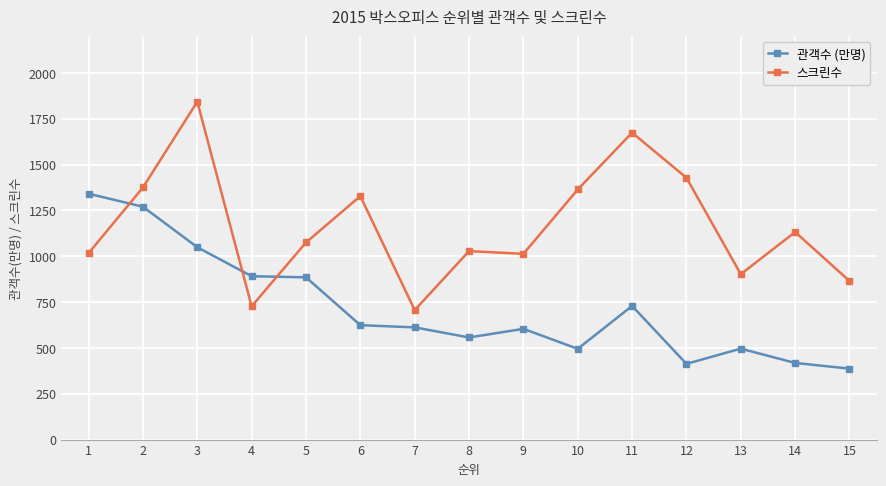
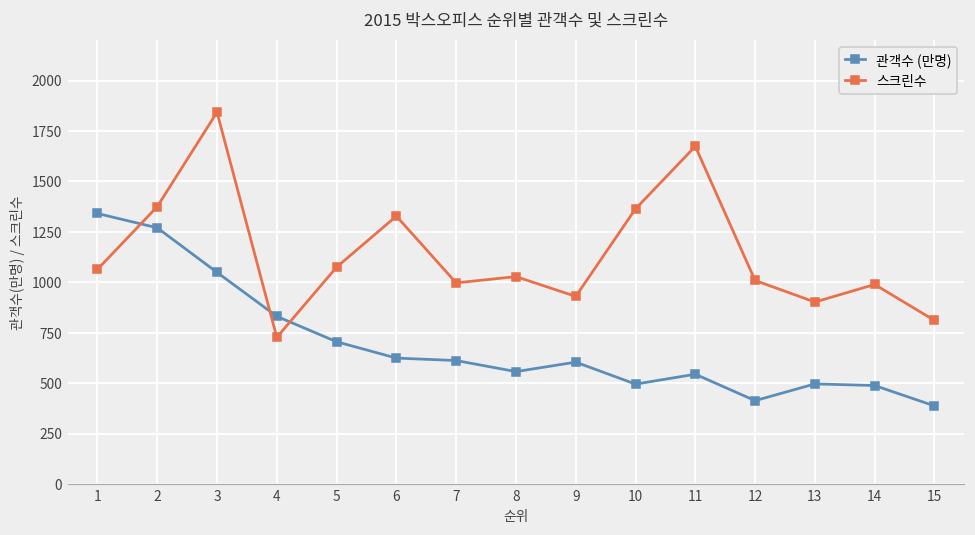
스크린수, 1: 1020 -> 1060
관객수 (만명), 4: 890 -> 830
관객수 (만명), 5: 890 -> 710
스크린수, 7: 710 -> 1000
스크린수, 9: 1010 -> 930
관객수 (만명), 11: 730 -> 540
스크린수, 12: 1430 -> 1010
관객수 (만명), 14: 420 -> 490
스크린수, 14: 1130 -> 990
스크린수, 15: 870 -> 810
